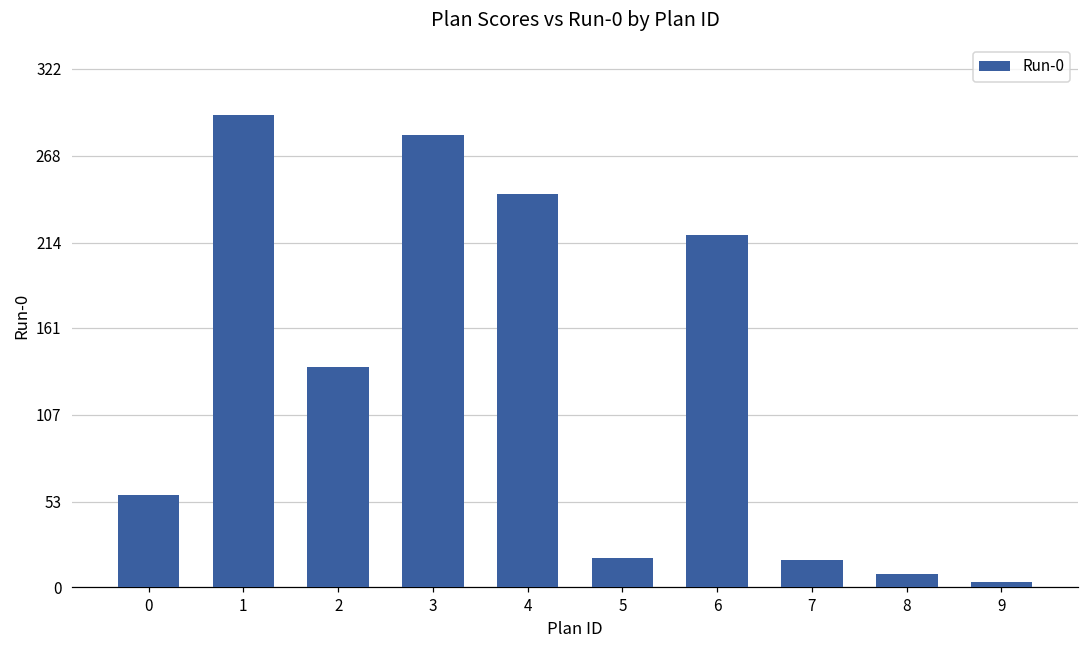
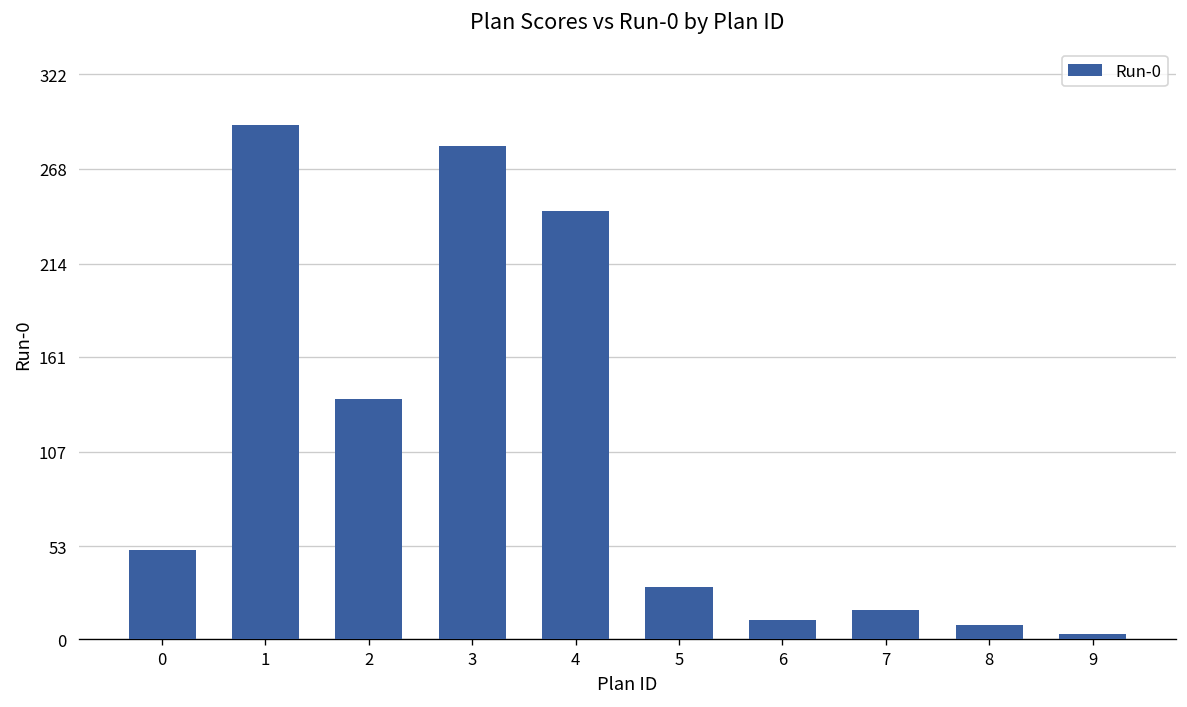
0: 57 -> 51
5: 18 -> 30
6: 219 -> 11
